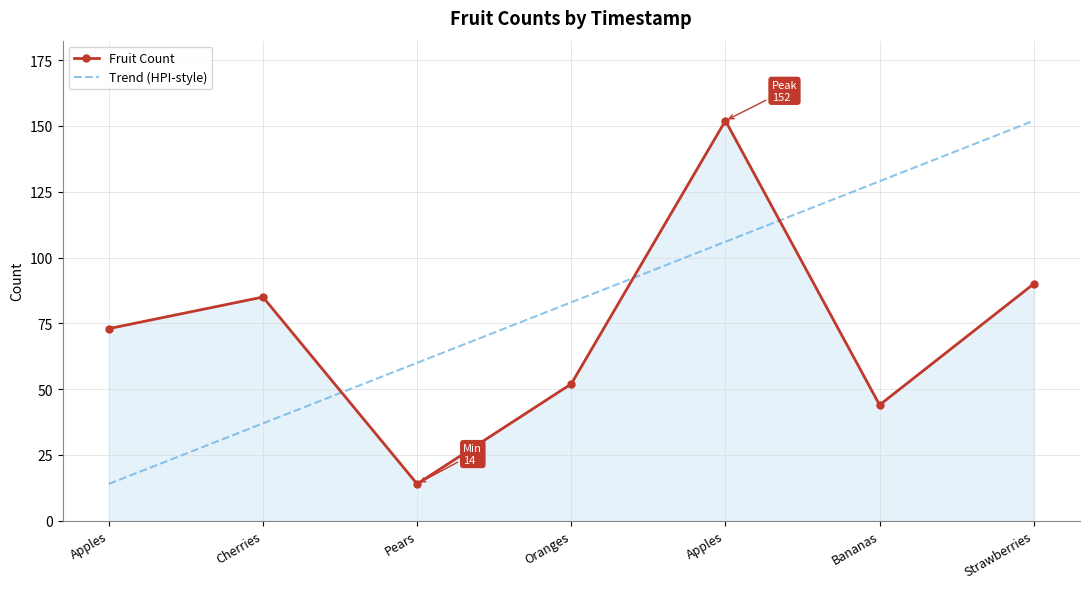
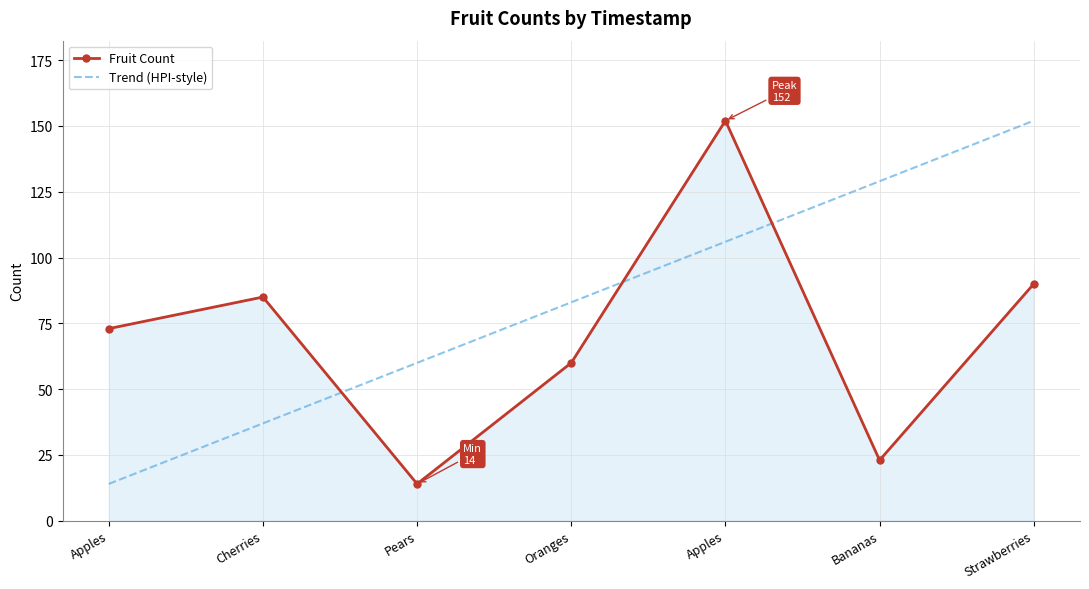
Fruit Count, Oranges: 52 -> 60
Fruit Count, Bananas: 44 -> 23
